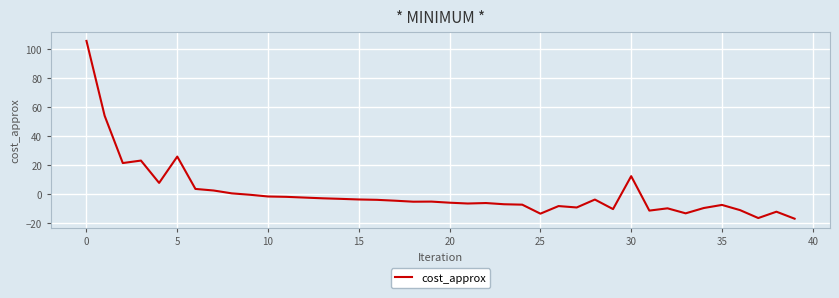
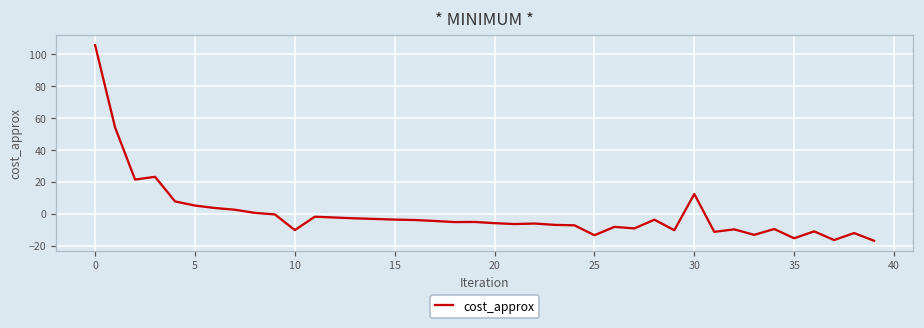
5: 26 -> 5
10: -2 -> -10
35: -7 -> -15
